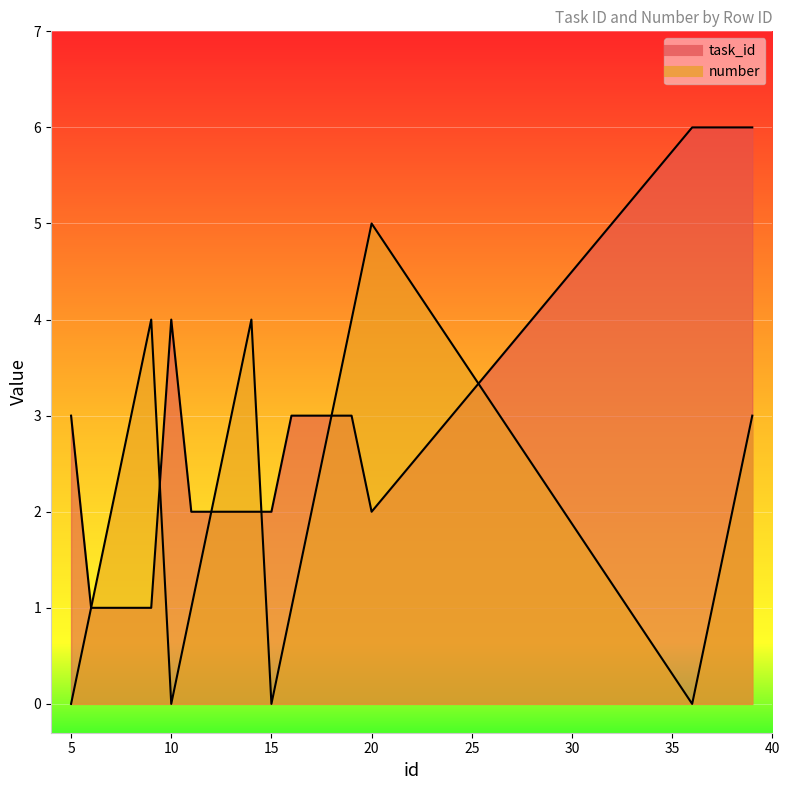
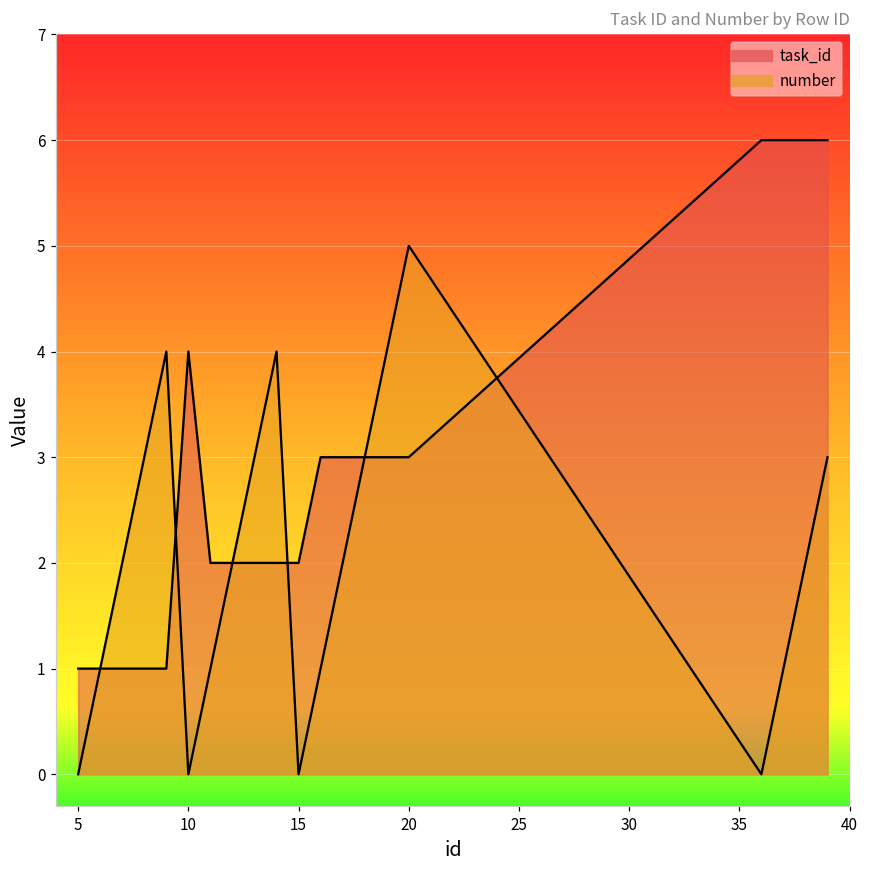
task_id, 5: 3 -> 1
task_id, 20: 2 -> 3
